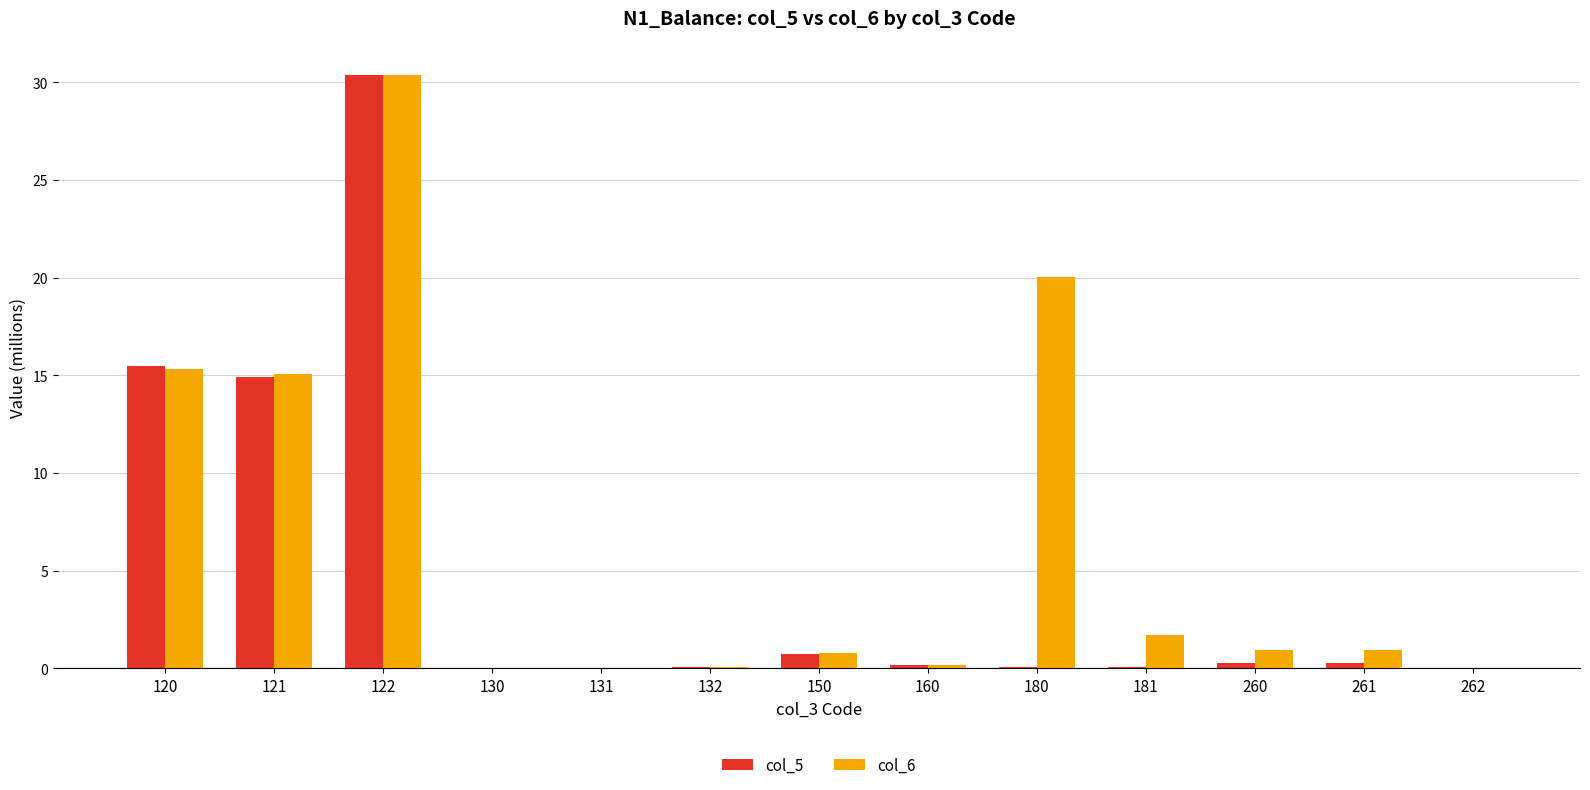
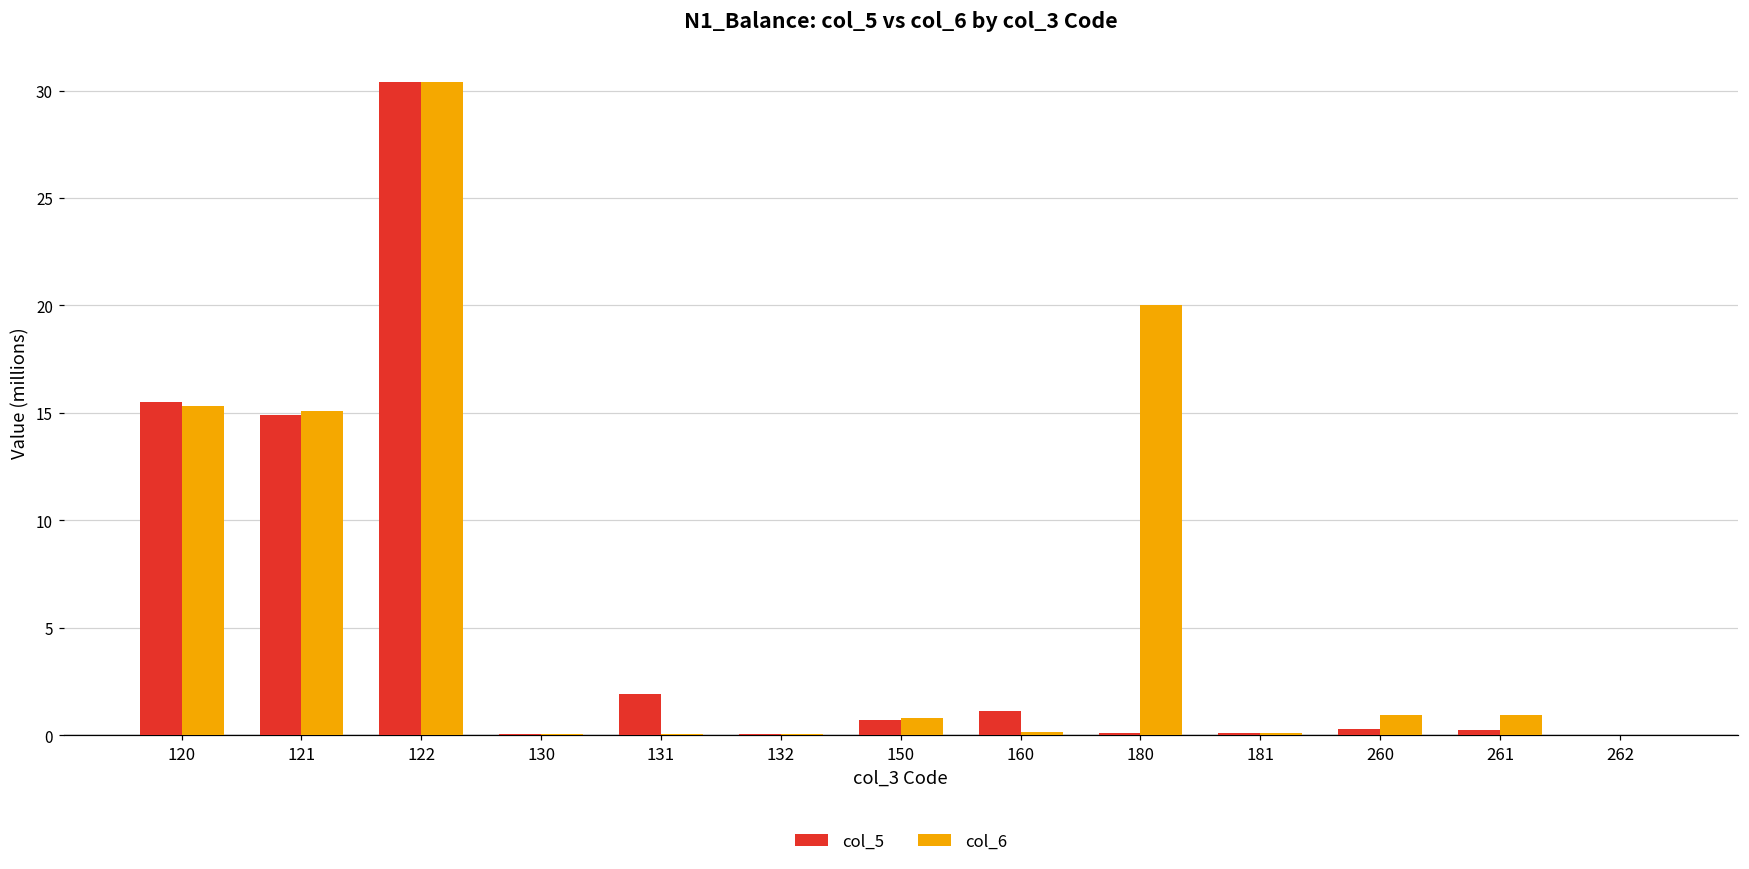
col_5, 131: 0.0 -> 1.9
col_5, 160: 0.2 -> 1.1
col_6, 181: 1.7 -> 0.1
